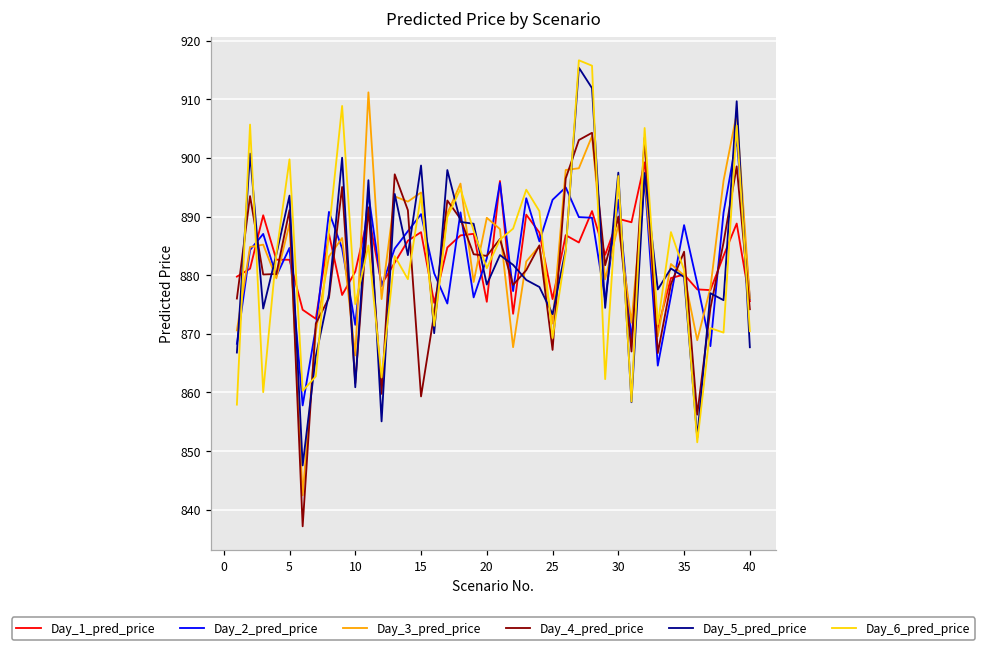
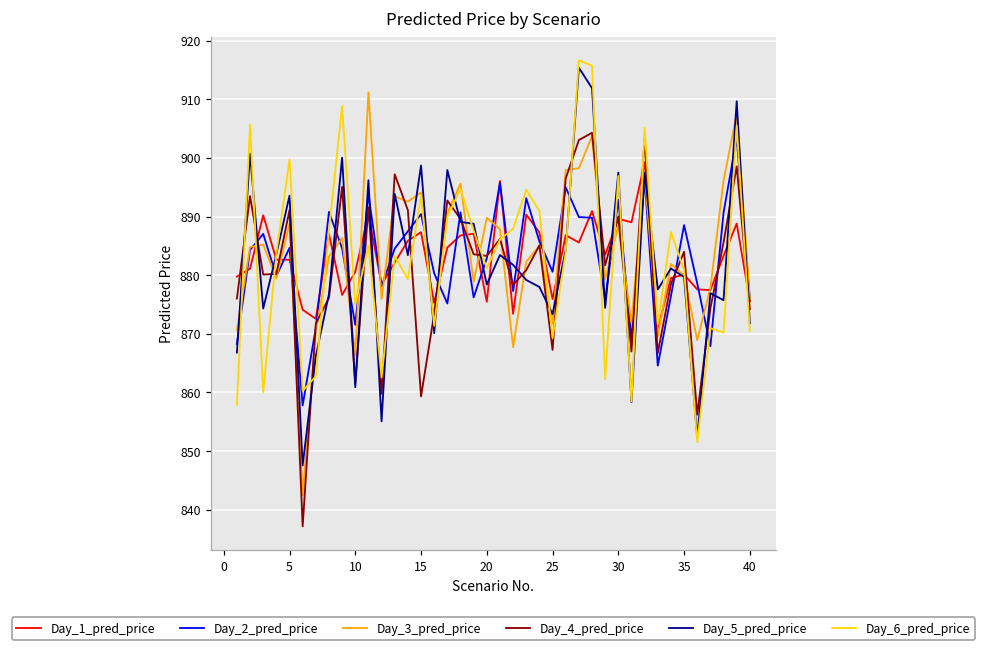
Day_2_pred_price, 25: 893 -> 881
Day_5_pred_price, 40: 868 -> 872
